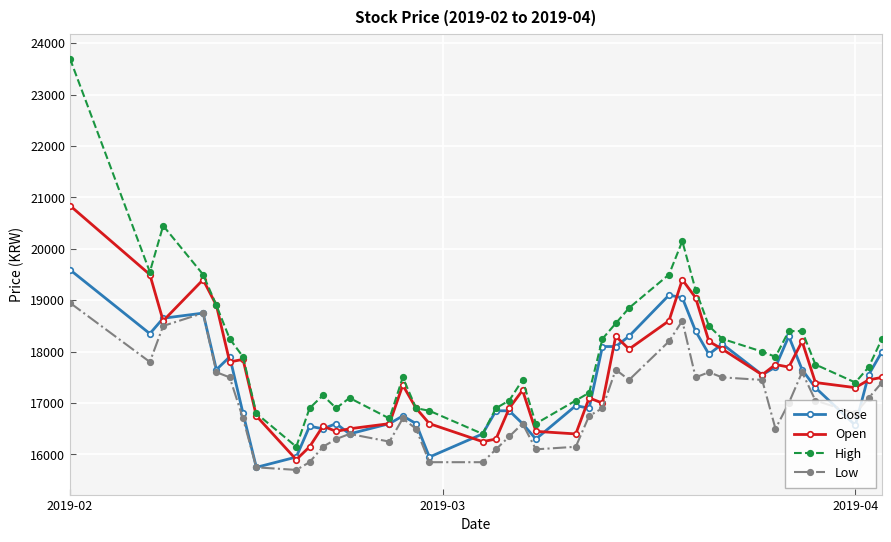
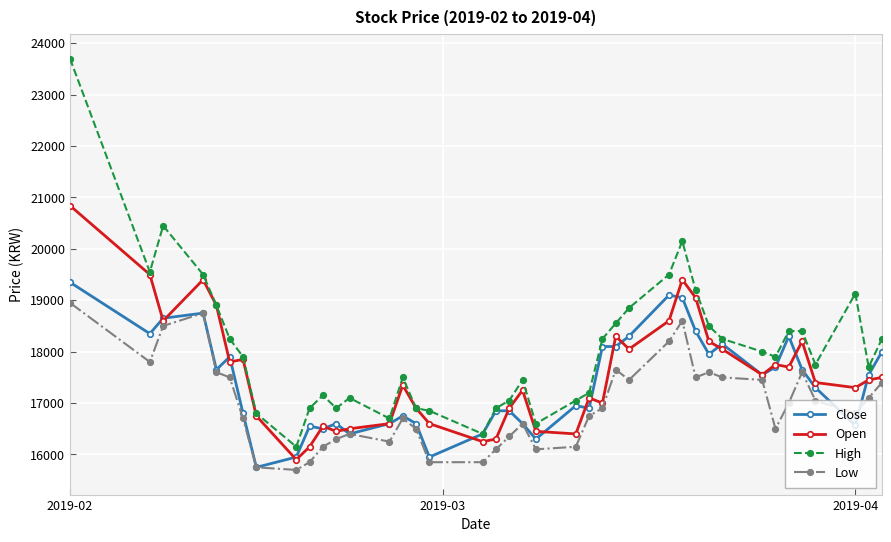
Close, 2019-02: 19600 -> 19400
High, 2019-04: 17400 -> 19100
